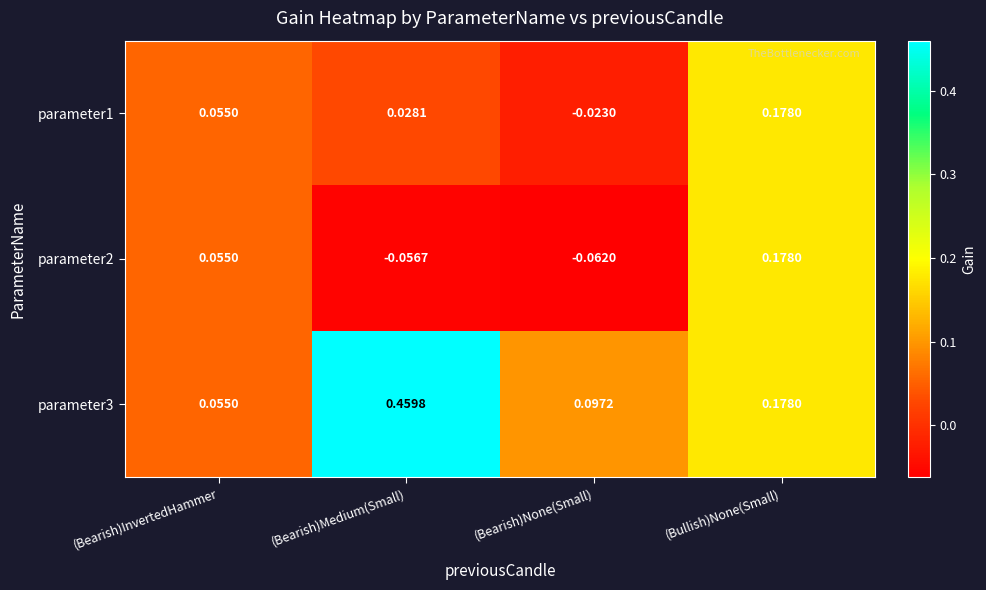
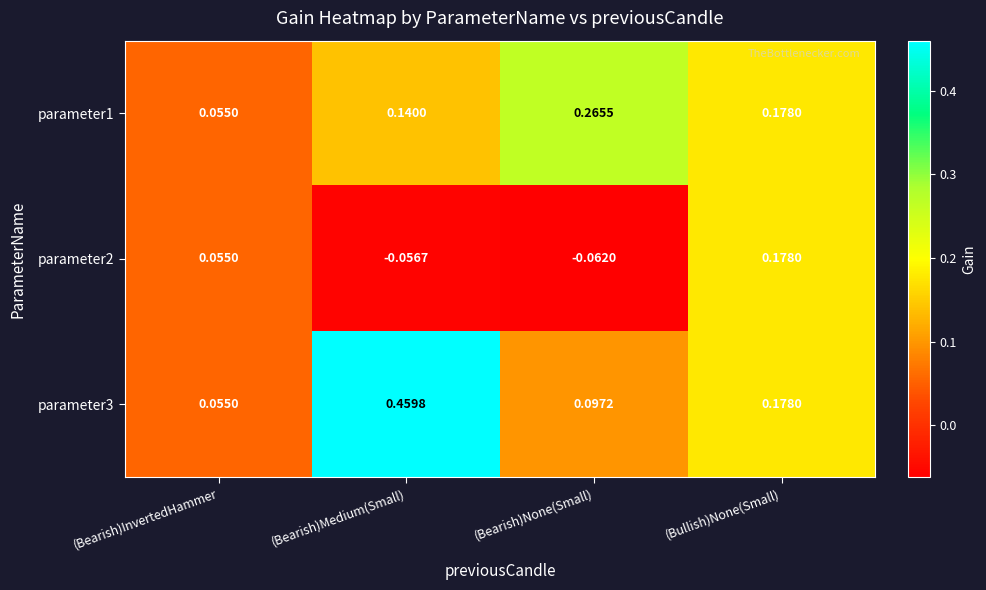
parameter1, (Bearish)Medium(Small): 0.0281 -> 0.1400
parameter1, (Bearish)None(Small): -0.0230 -> 0.2655
